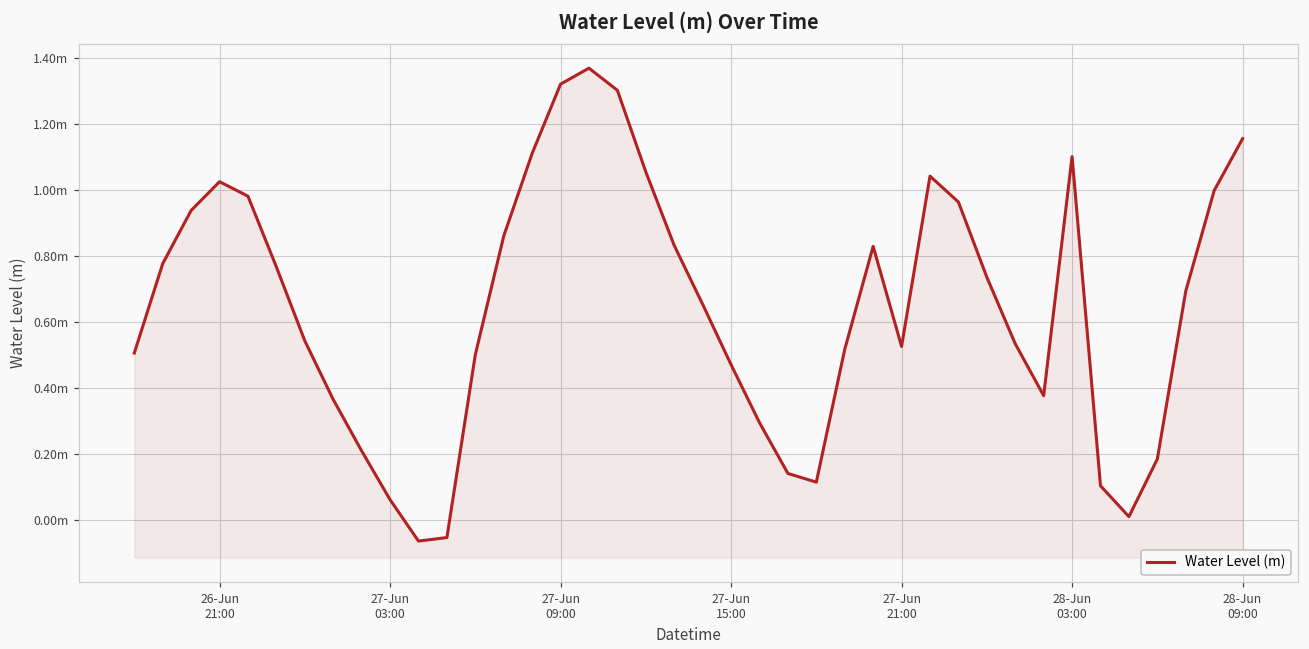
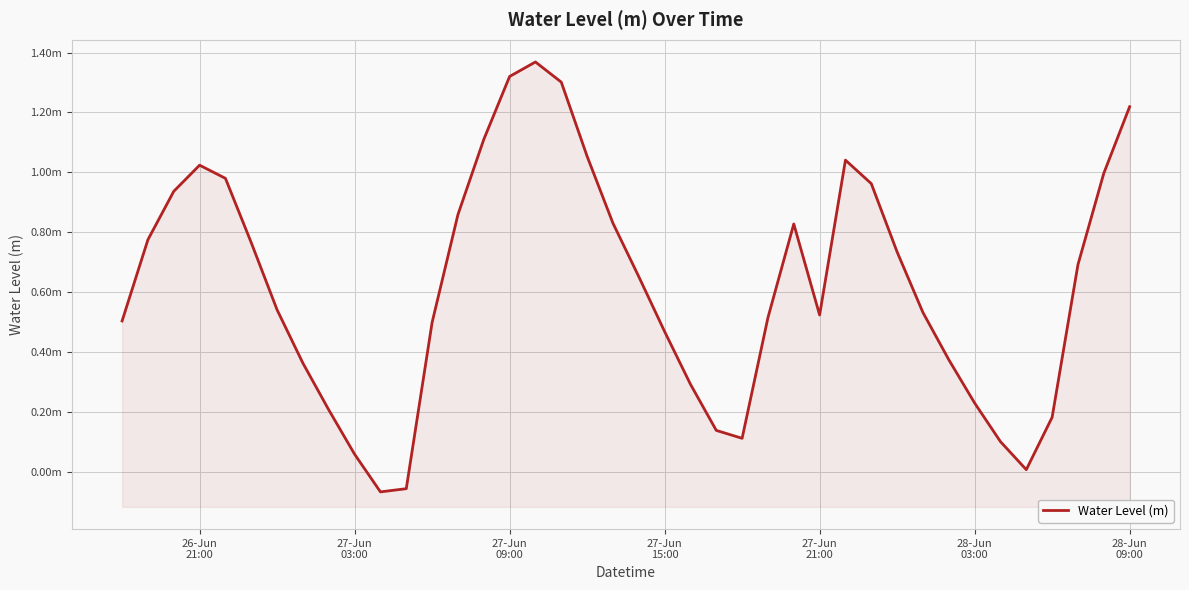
28-Jun 03:00: 1.10m -> 0.23m
28-Jun 09:00: 1.15m -> 1.22m
